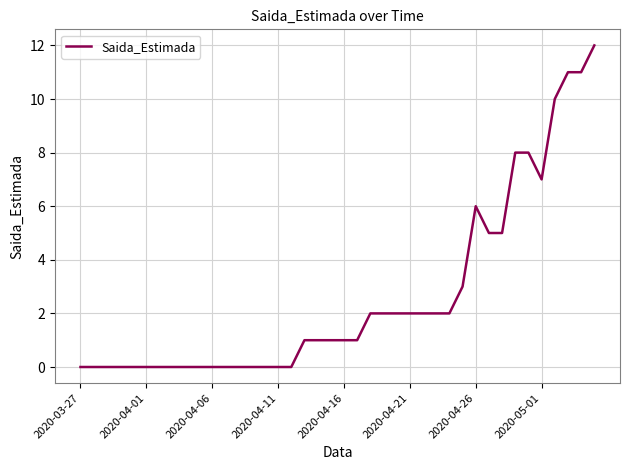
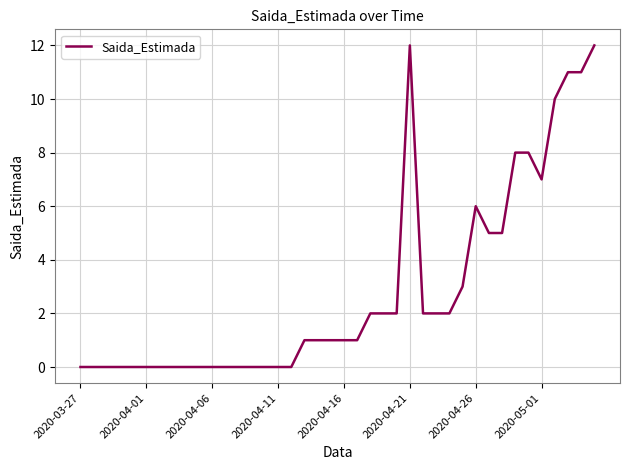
2020-04-21: 2 -> 12
